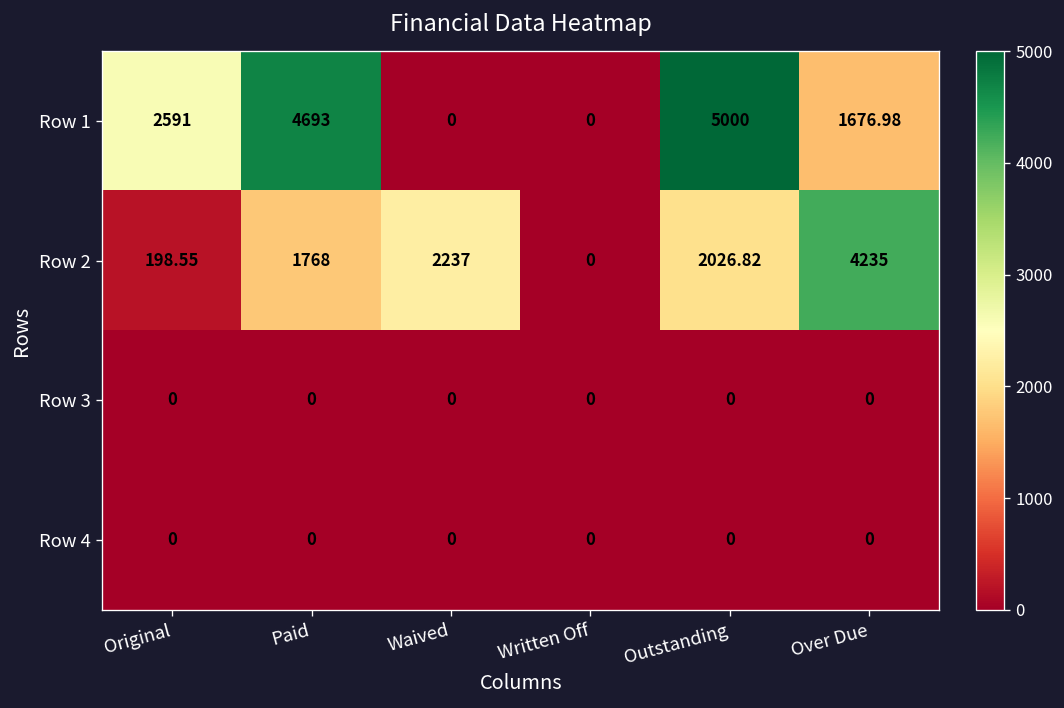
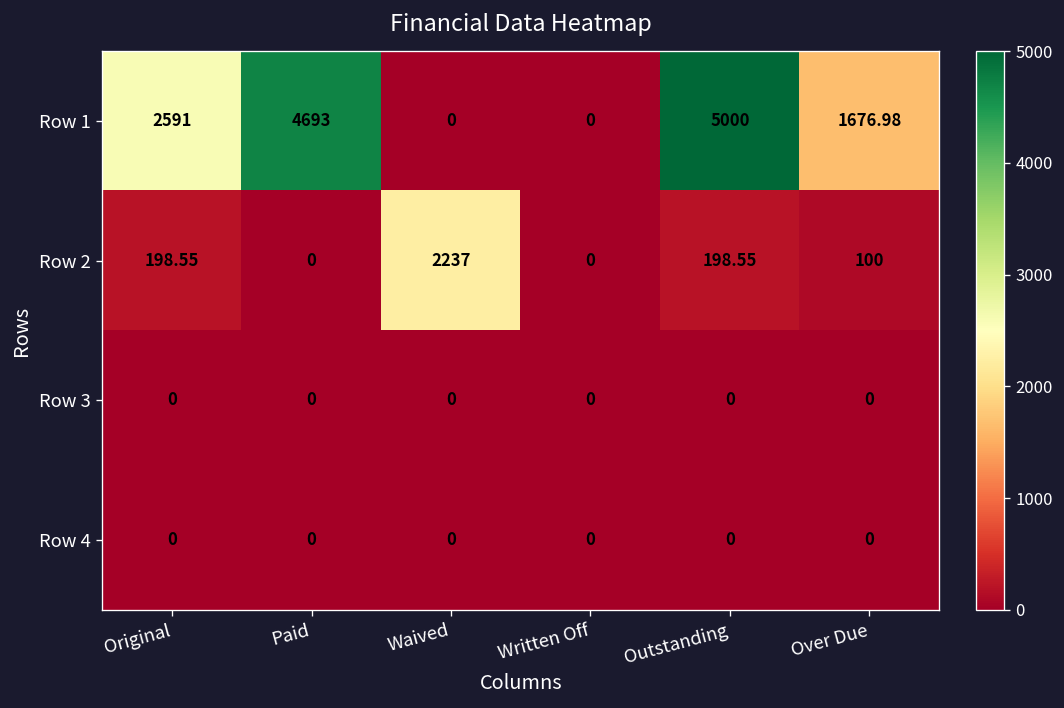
Row 2, Paid: 1768 -> 0
Row 2, Outstanding: 2026.82 -> 198.55
Row 2, Over Due: 4235 -> 100
